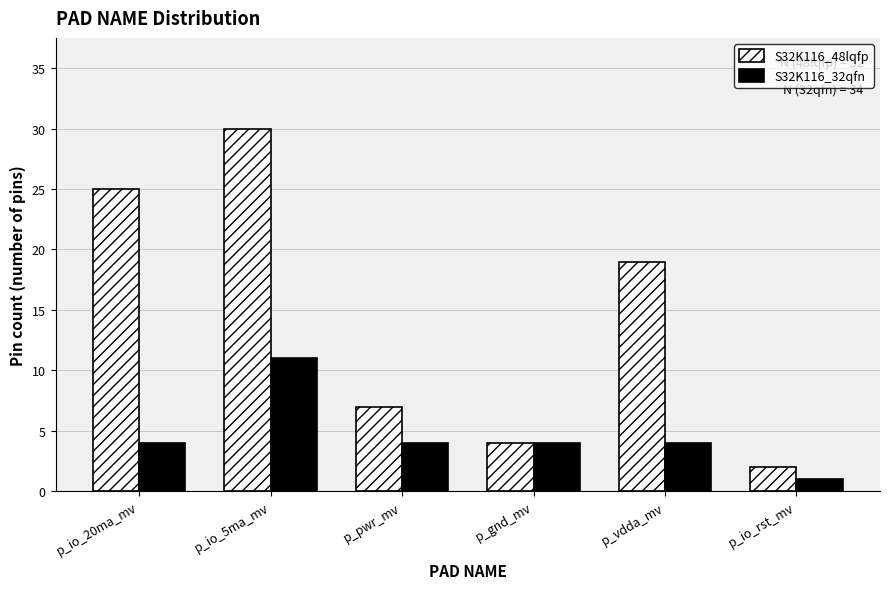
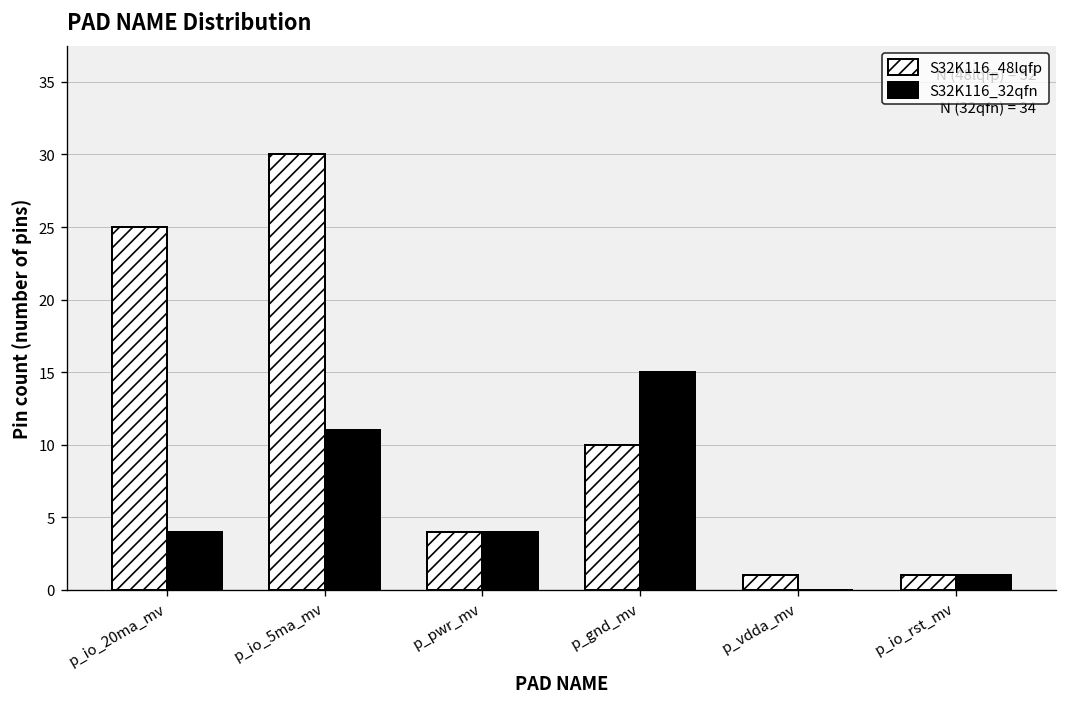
S32K116_48lqfp, p_pwr_mv: 7 -> 4
S32K116_48lqfp, p_gnd_mv: 4 -> 10
S32K116_32qfn, p_gnd_mv: 4 -> 15
S32K116_48lqfp, p_vdda_mv: 19 -> 1
S32K116_32qfn, p_vdda_mv: 4 -> 0
S32K116_48lqfp, p_io_rst_mv: 2 -> 1
